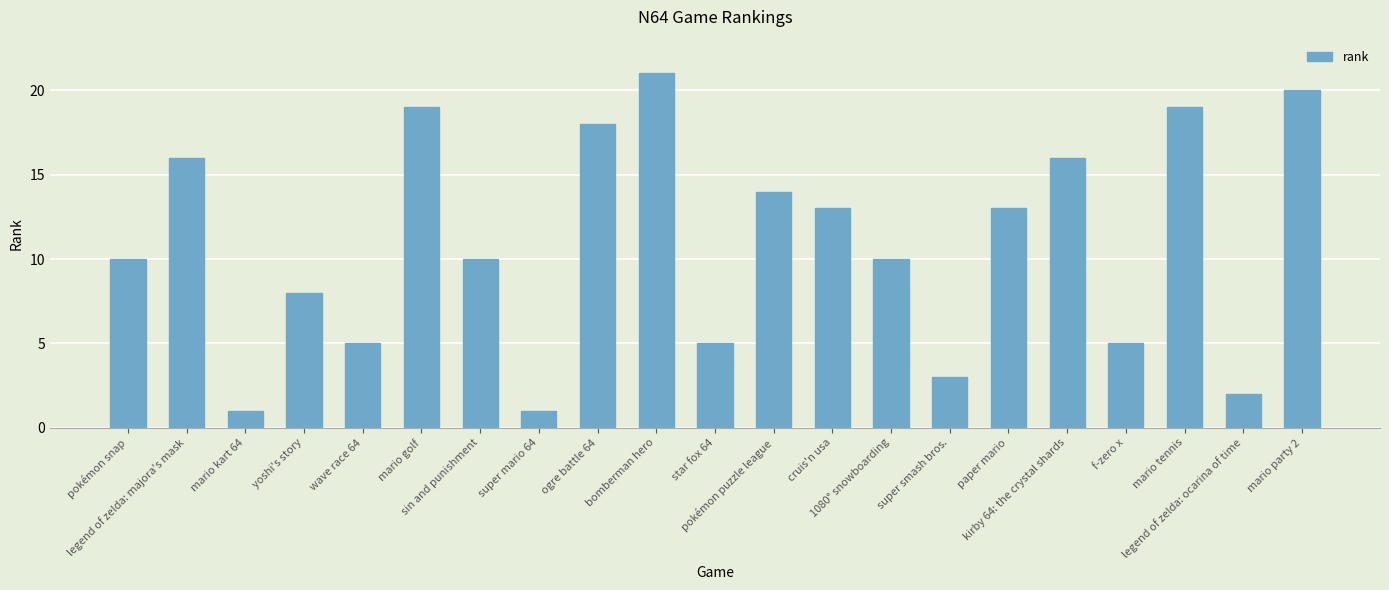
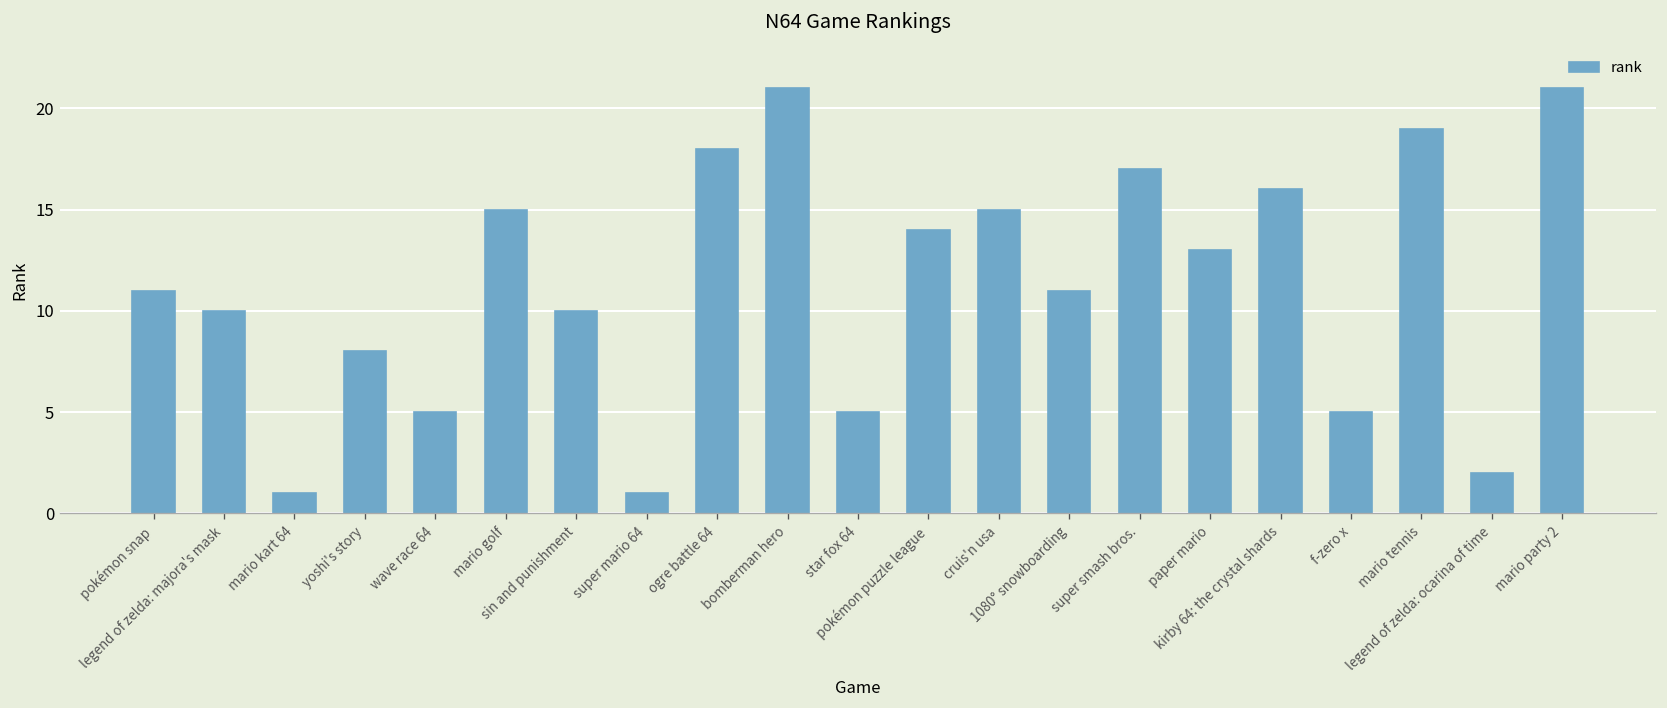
pokémon snap: 10 -> 11
legend of zelda: majora's mask: 16 -> 10
mario golf: 19 -> 15
cruis'n usa: 13 -> 15
1080° snowboarding: 10 -> 11
super smash bros.: 3 -> 17
mario party 2: 20 -> 21
